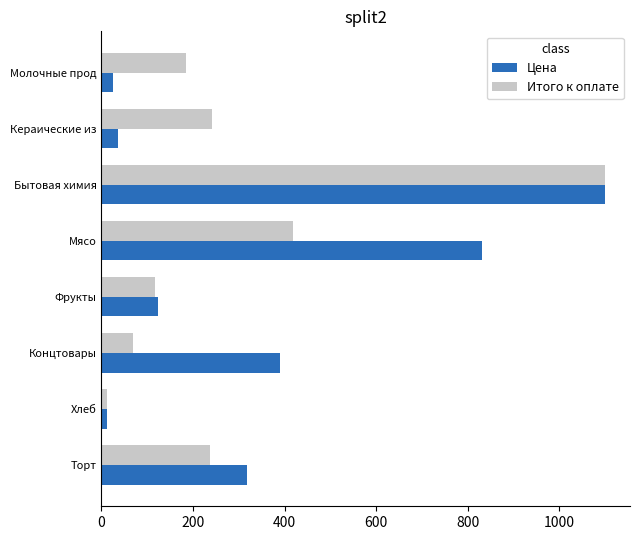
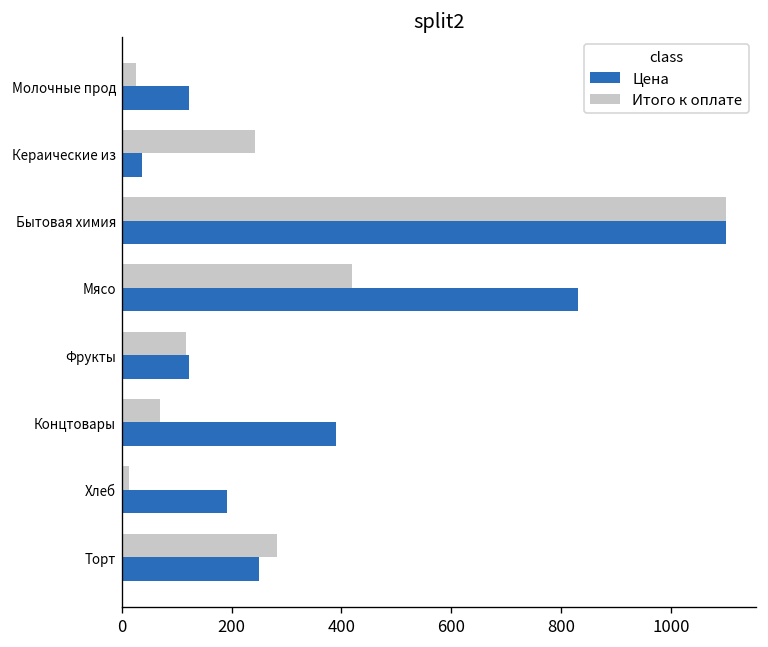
Итого к оплате, Молочные прод: 180 -> 30
Цена, Молочные прод: 30 -> 120
Цена, Хлеб: 10 -> 190
Итого к оплате, Торт: 240 -> 280
Цена, Торт: 320 -> 250
